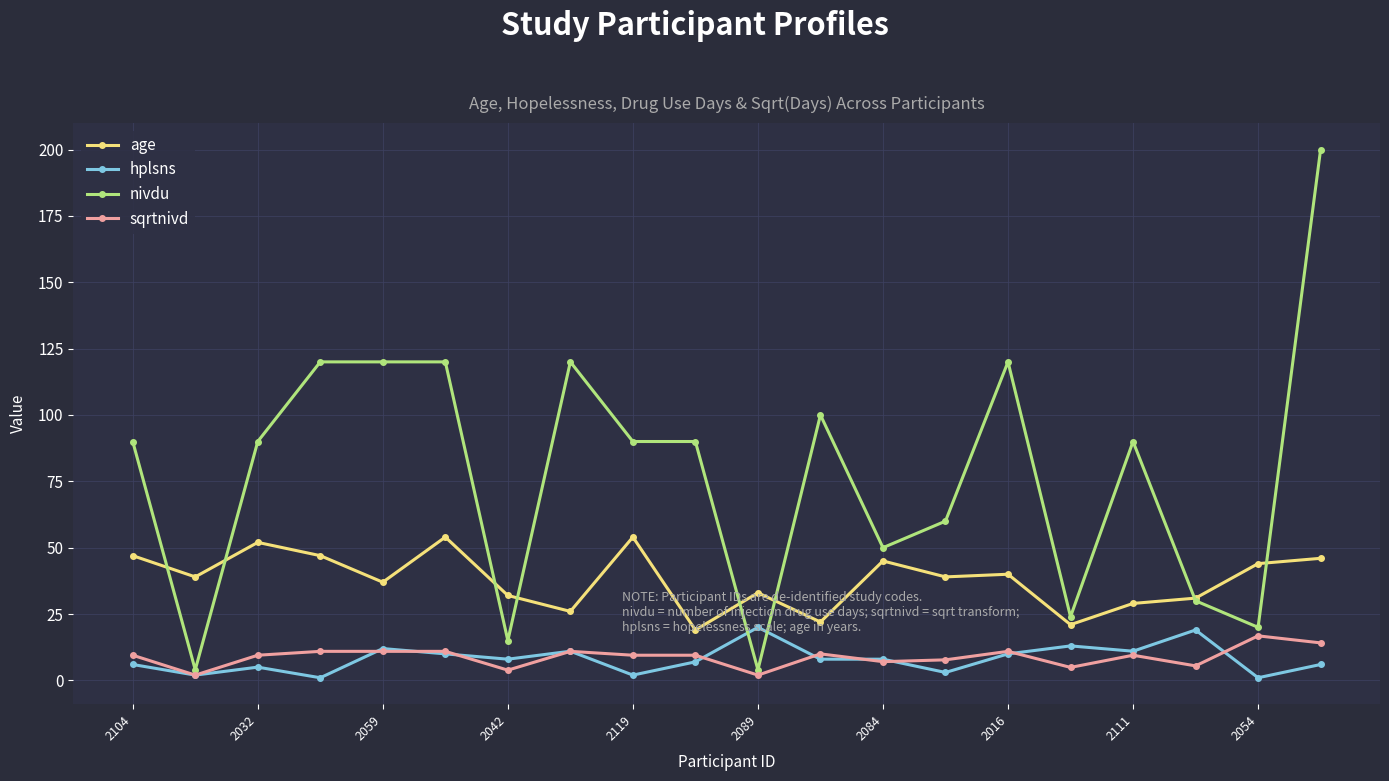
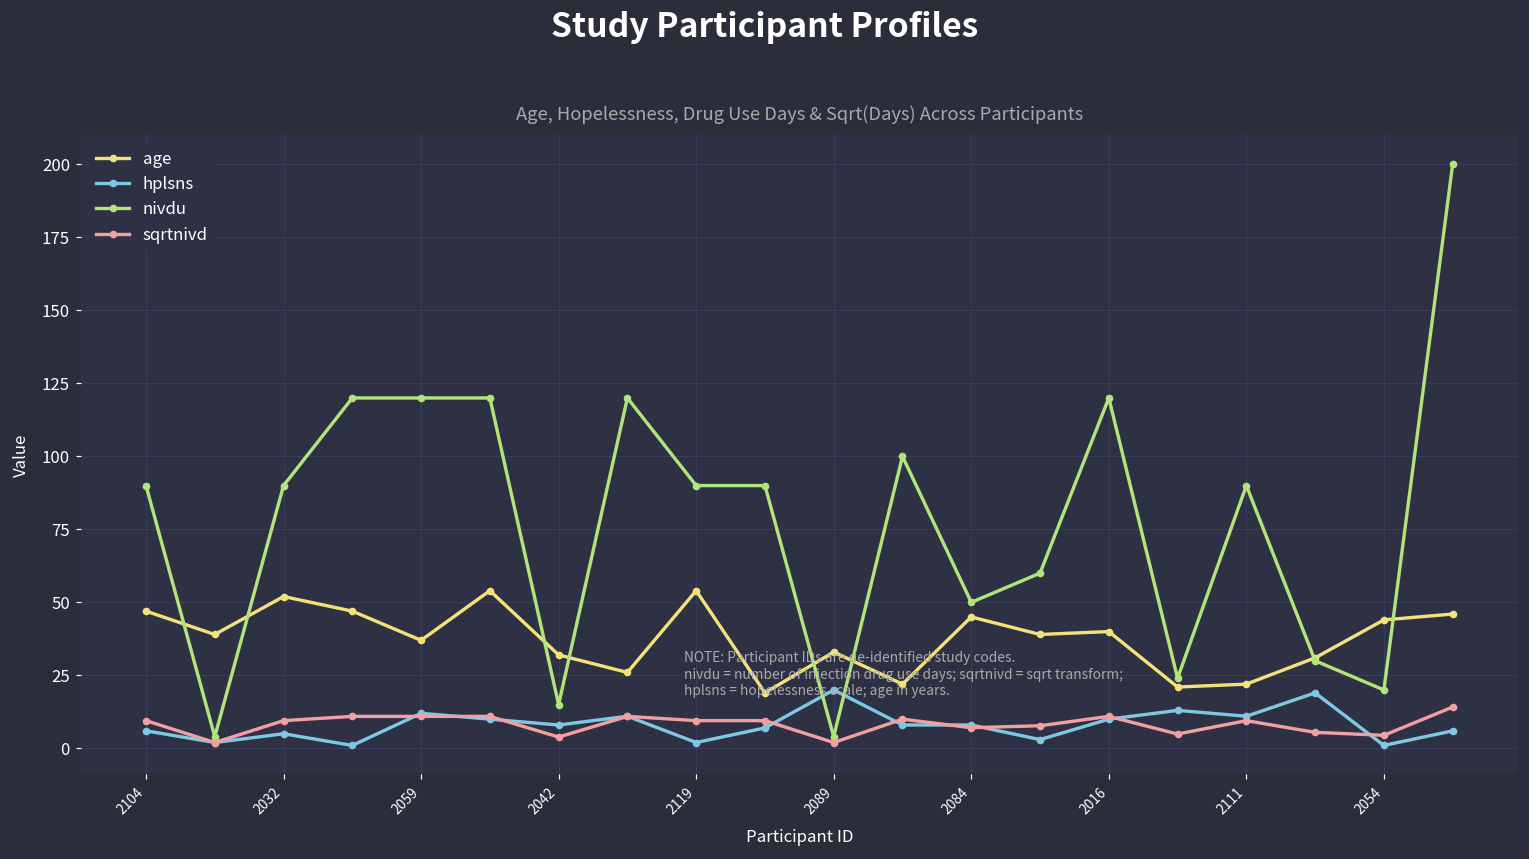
age, 2111: 29 -> 22
sqrtnivd, 2054: 17 -> 4
